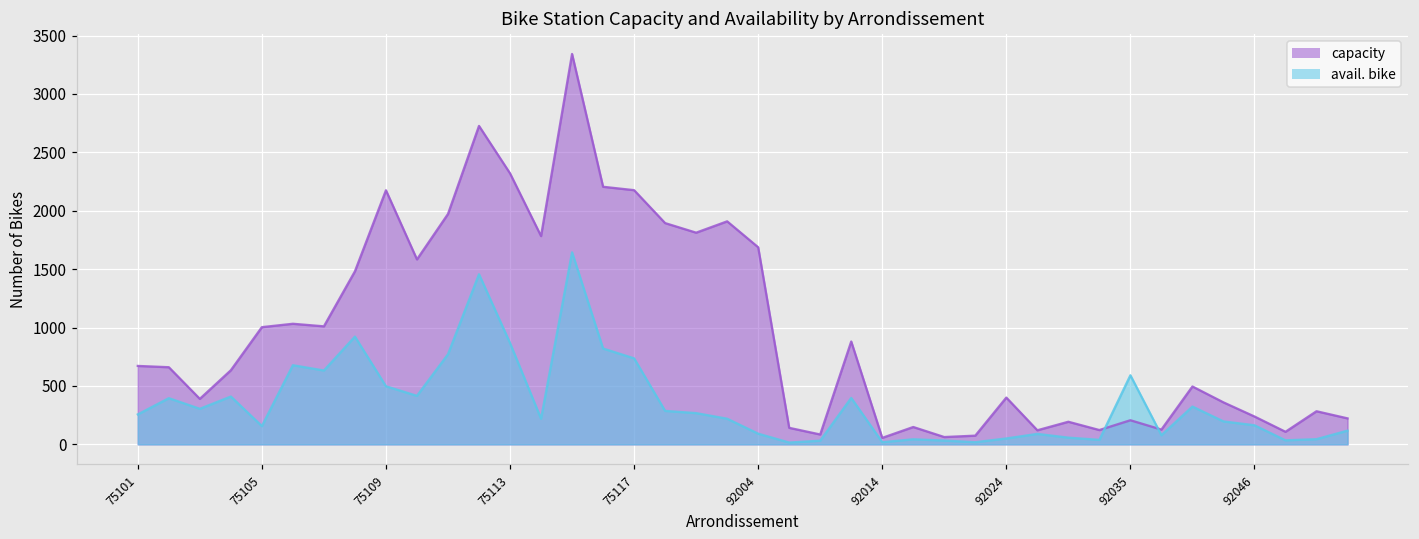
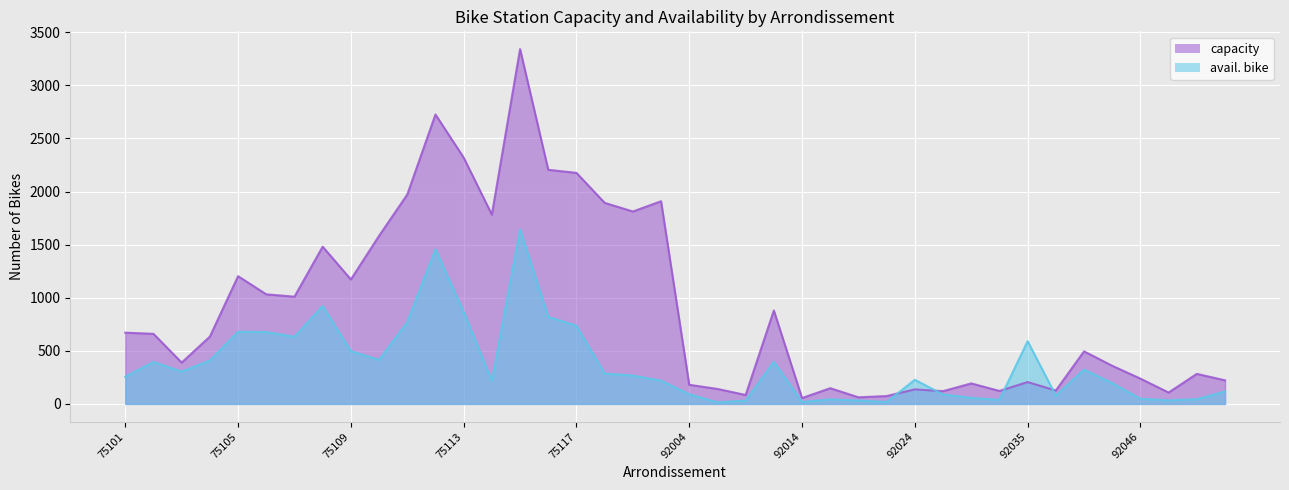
capacity, 75105: 1000 -> 1200
avail. bike, 75105: 160 -> 680
capacity, 75109: 2180 -> 1170
capacity, 92004: 1690 -> 180
capacity, 92024: 400 -> 140
avail. bike, 92024: 50 -> 230
avail. bike, 92046: 160 -> 50
